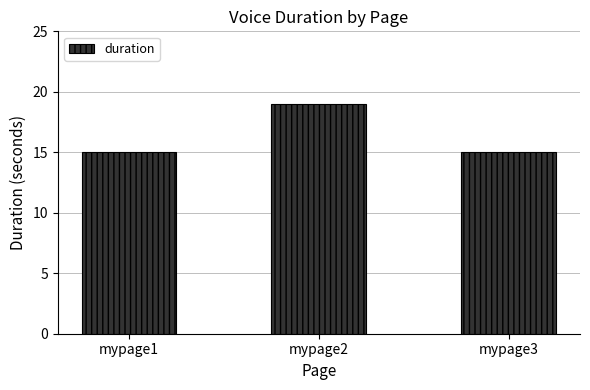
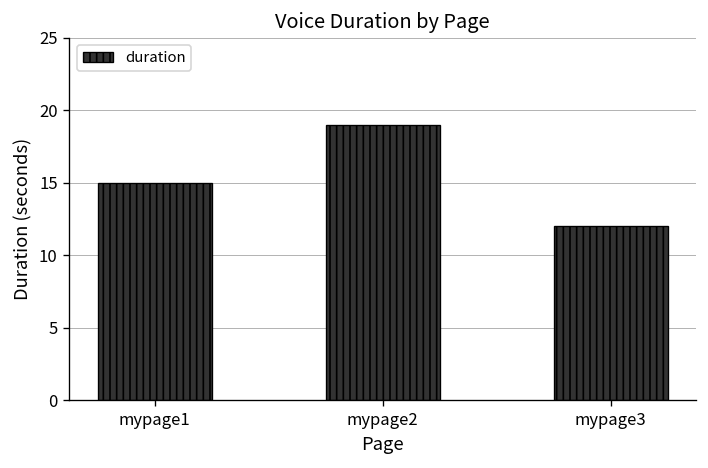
mypage3: 15 -> 12
